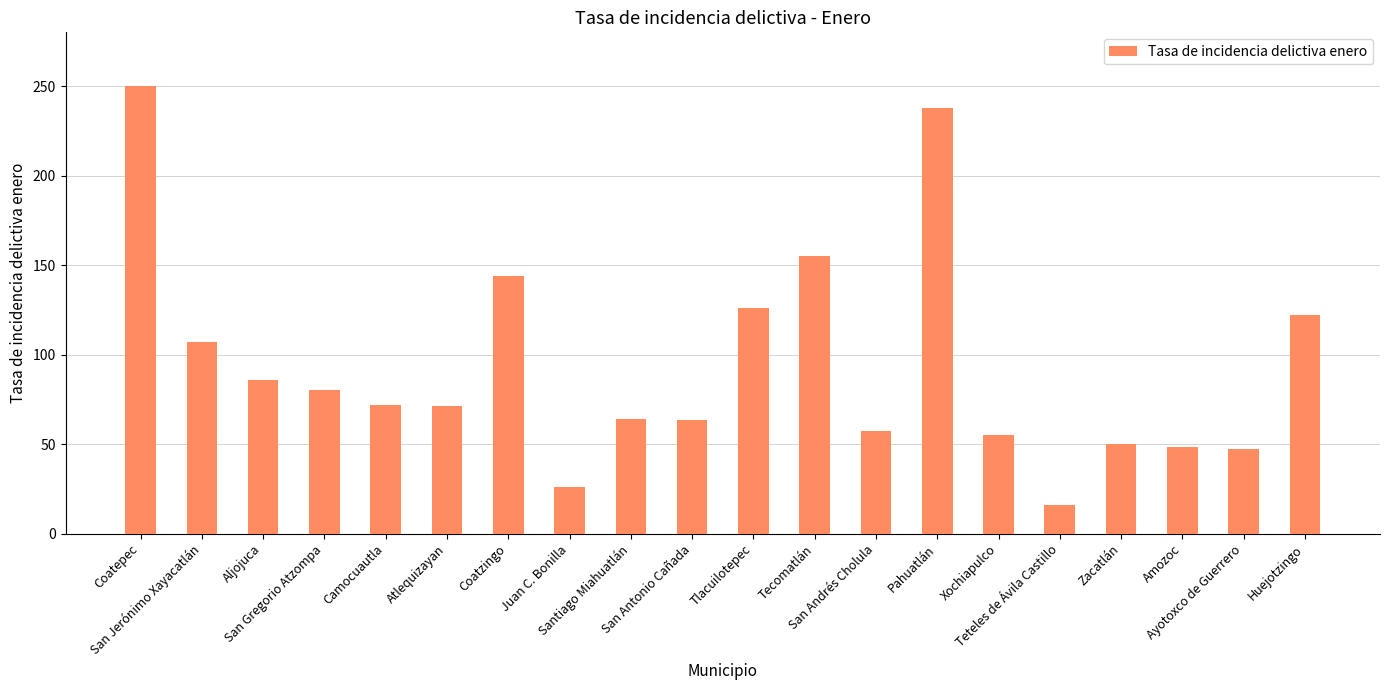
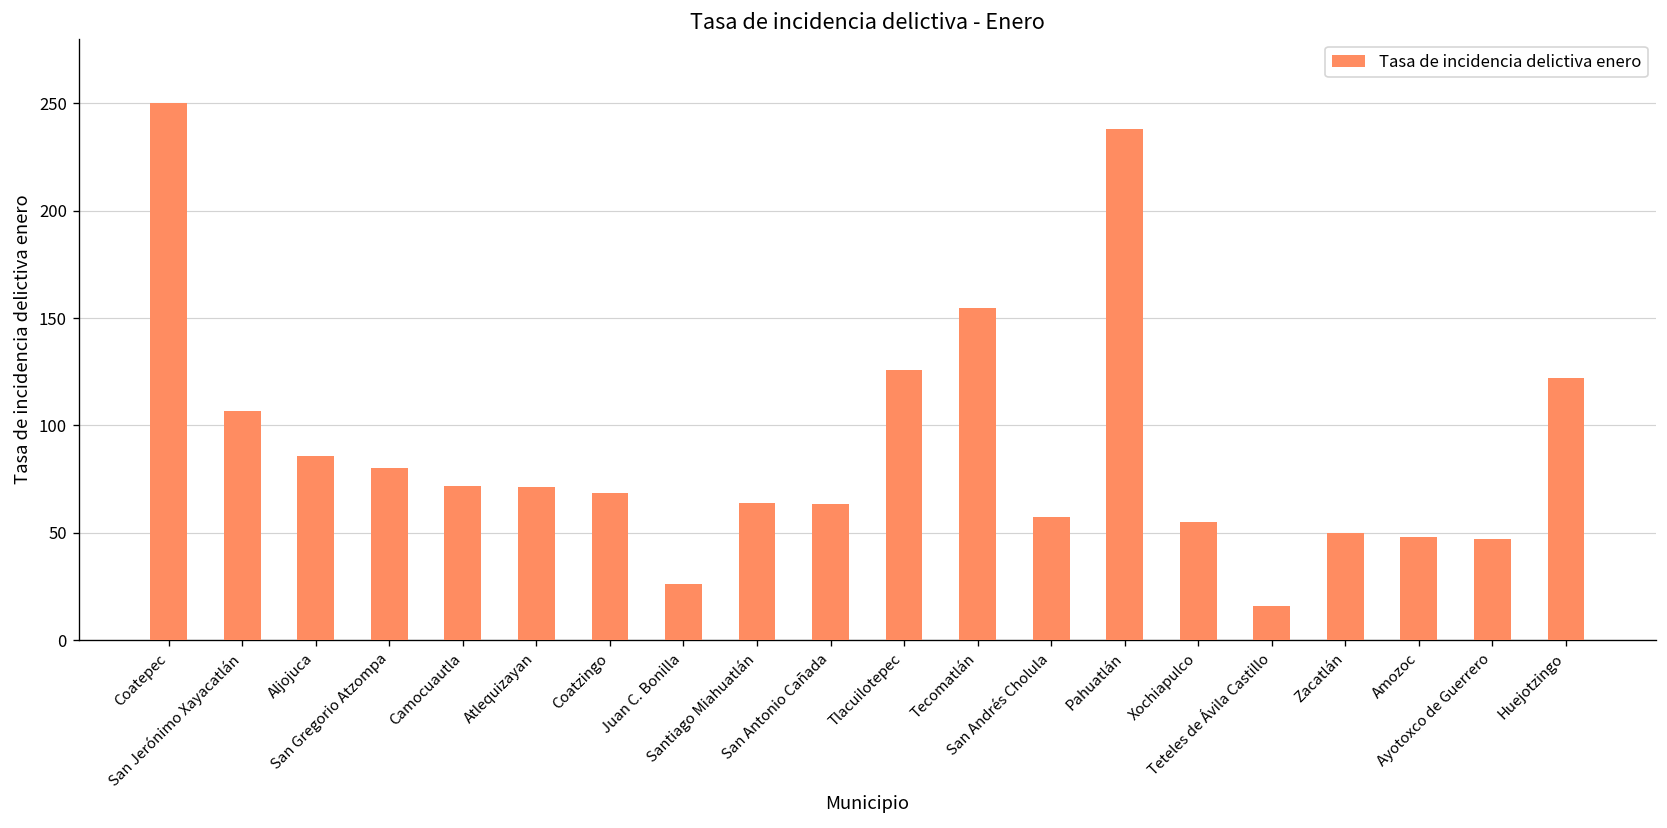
Coatzingo: 144 -> 69
